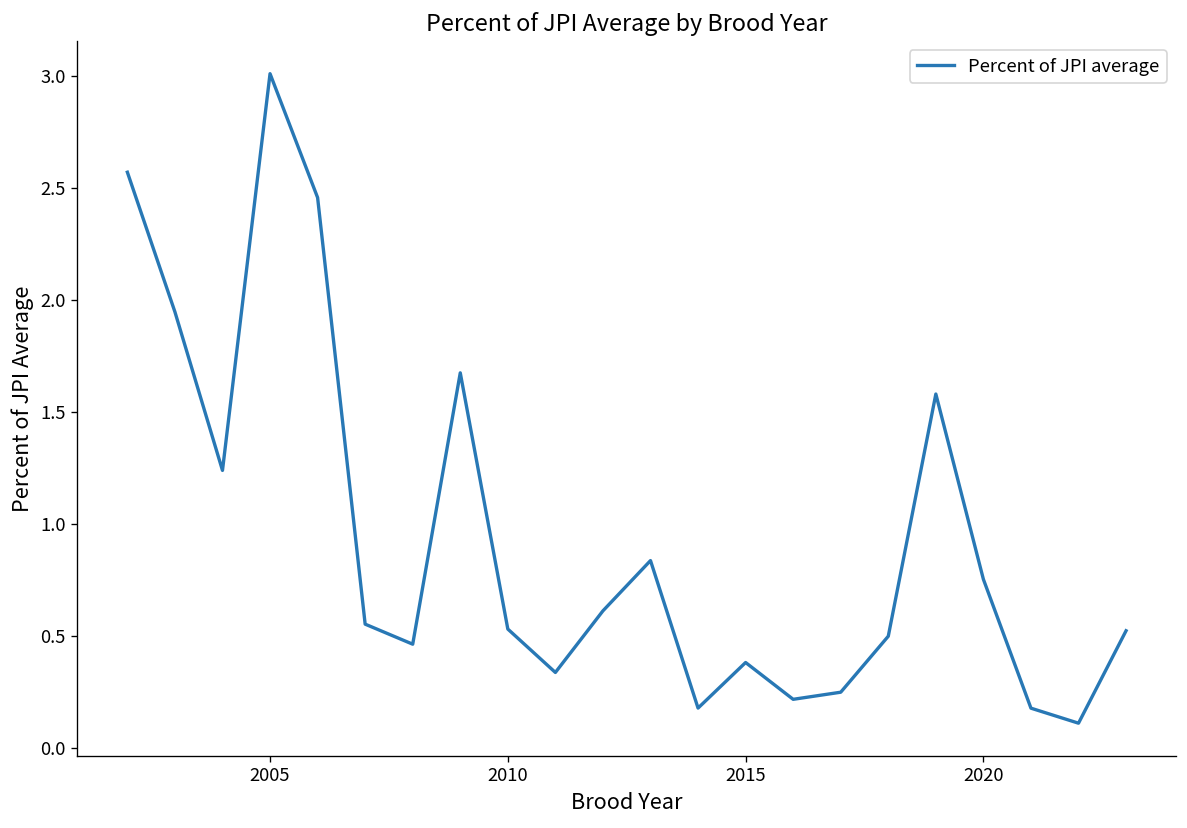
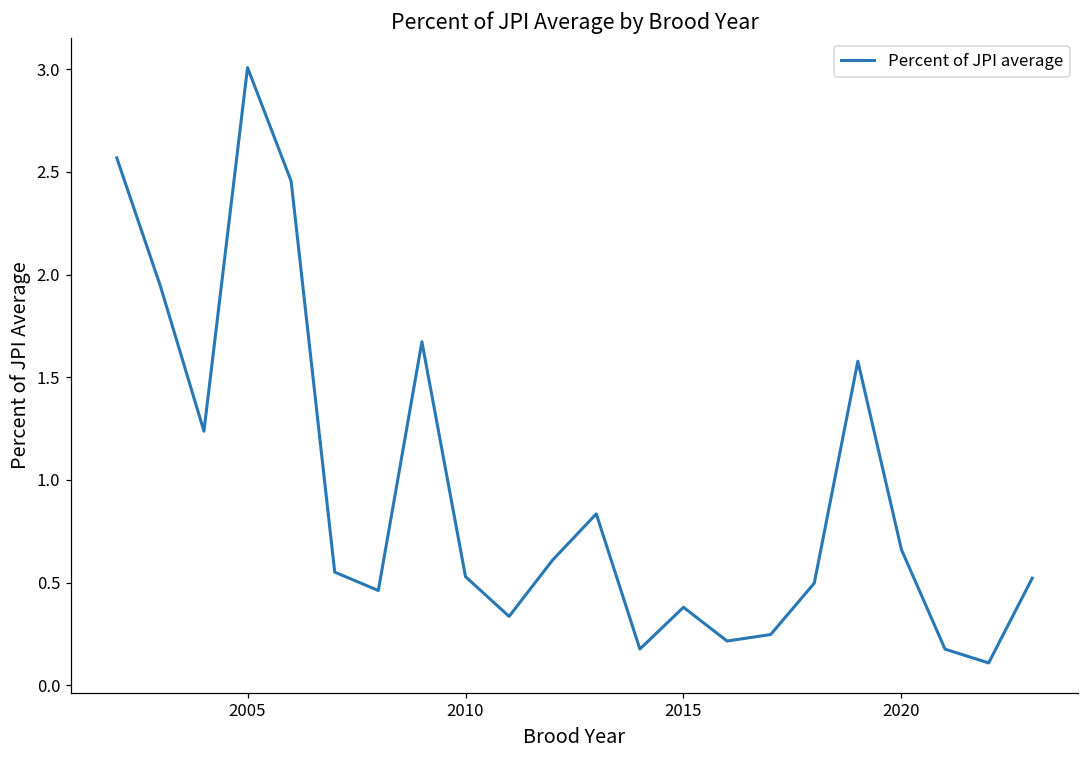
2020: 0.75 -> 0.66
